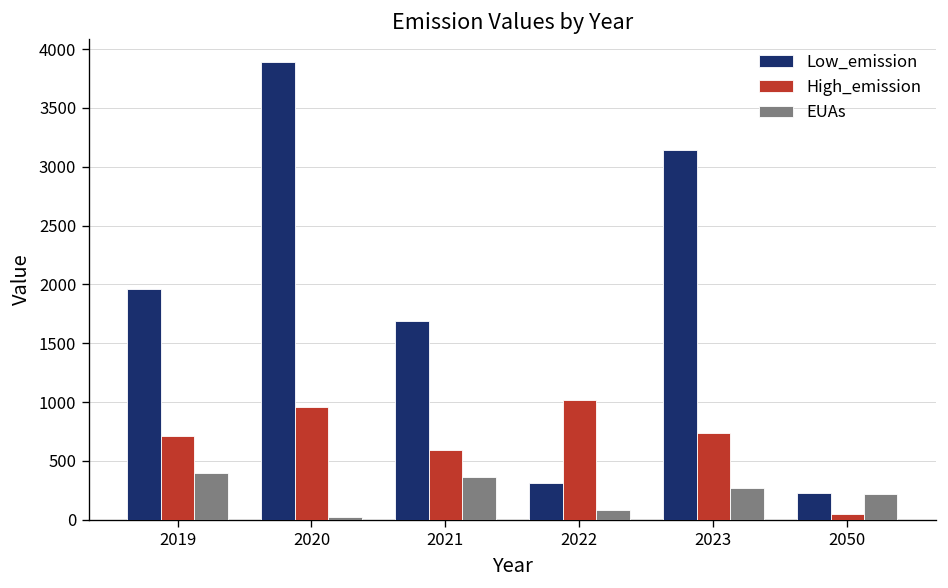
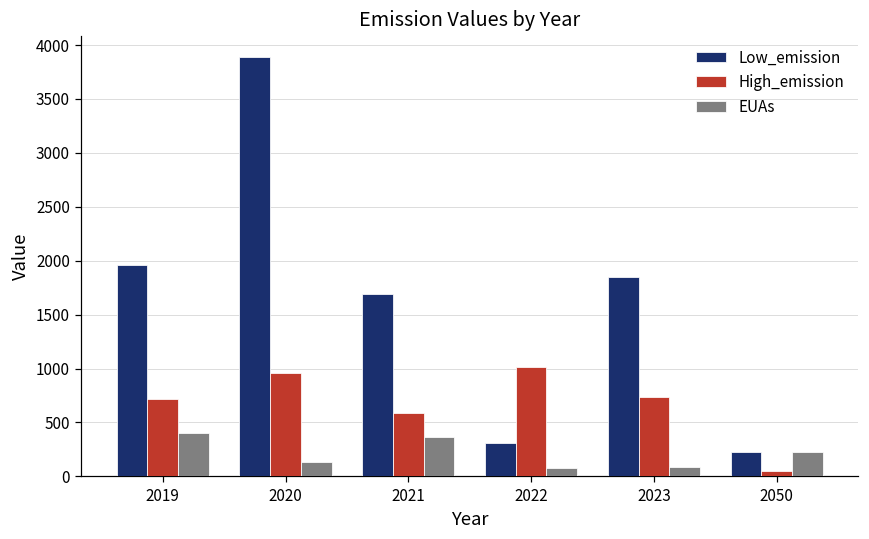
EUAs, 2020: 0 -> 100
Low_emission, 2023: 3100 -> 1800
EUAs, 2023: 300 -> 100
